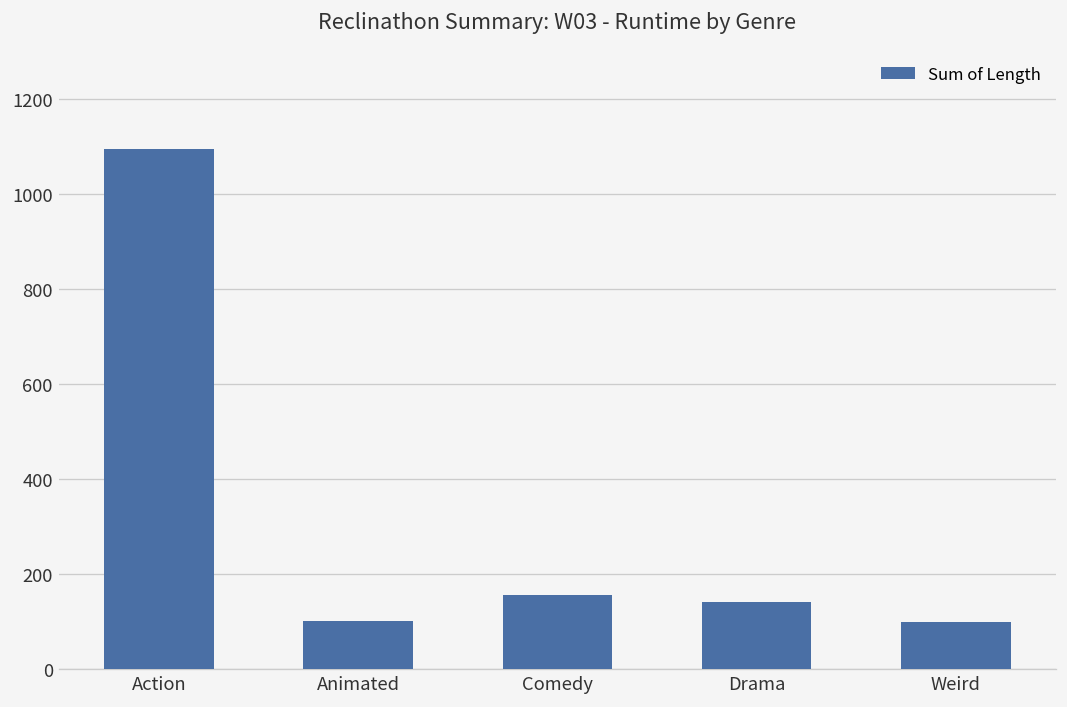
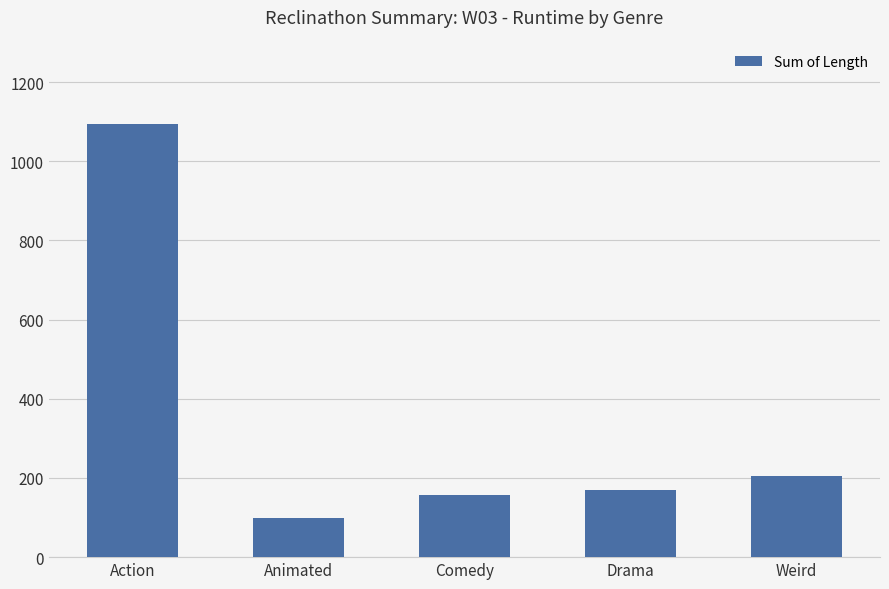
Drama: 140 -> 170
Weird: 100 -> 210
